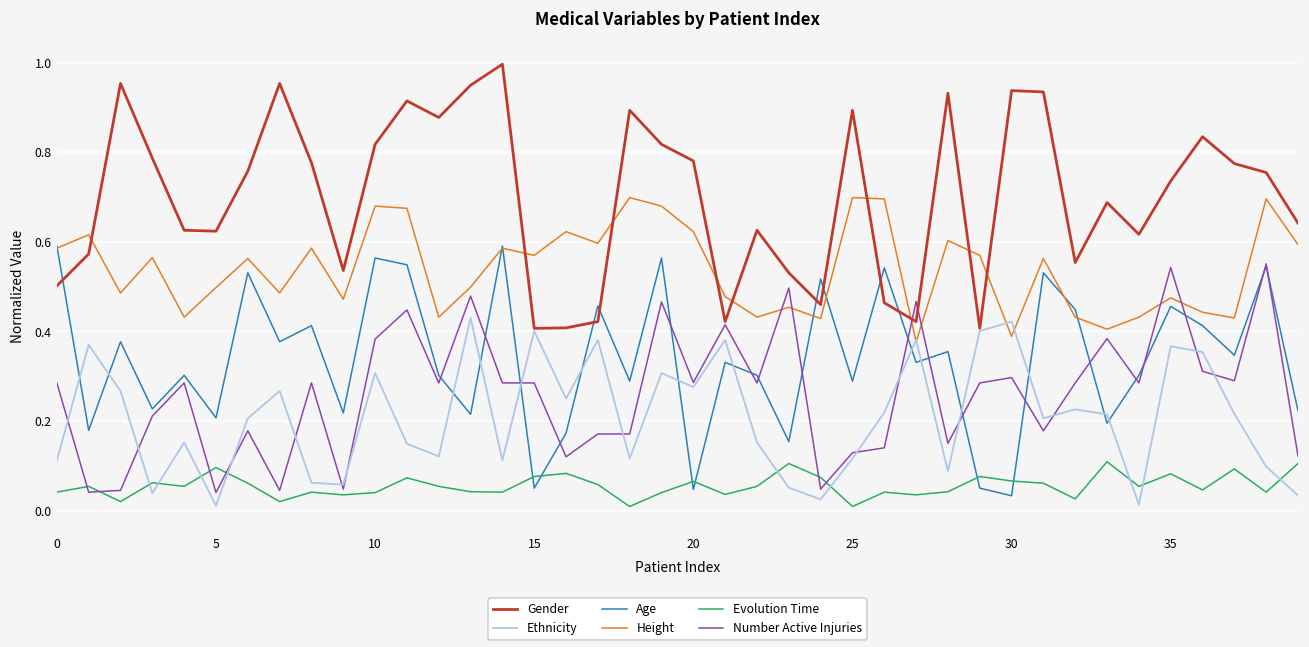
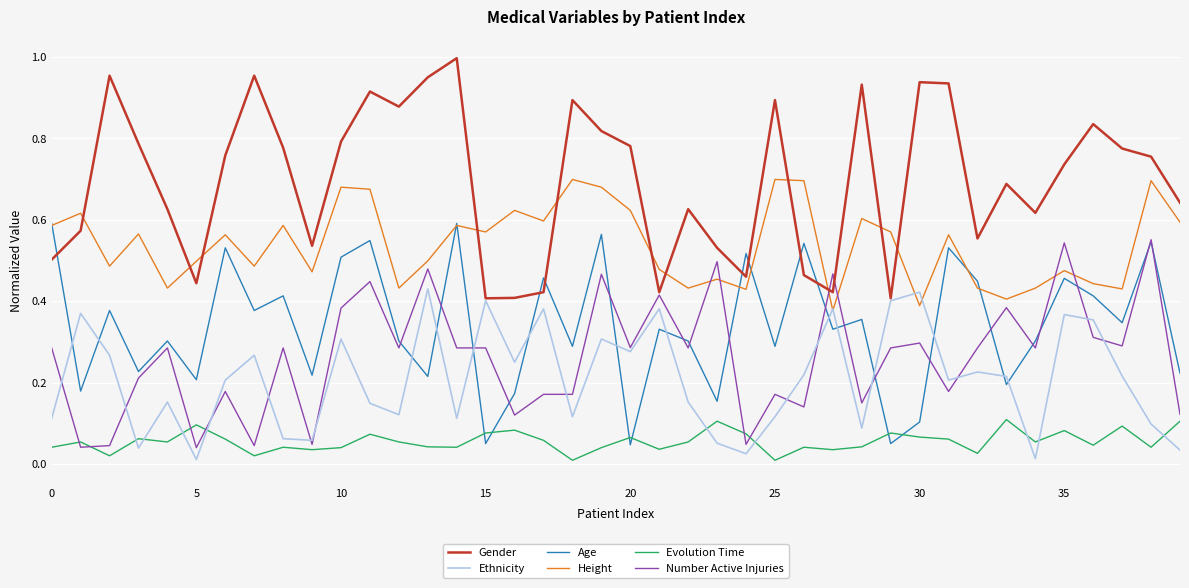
Gender, 5: 0.62 -> 0.44
Gender, 10: 0.82 -> 0.79
Age, 10: 0.56 -> 0.51
Number Active Injuries, 25: 0.13 -> 0.17
Age, 30: 0.03 -> 0.10
